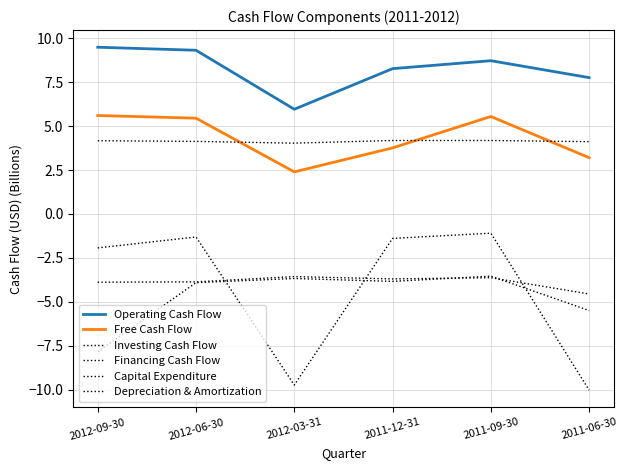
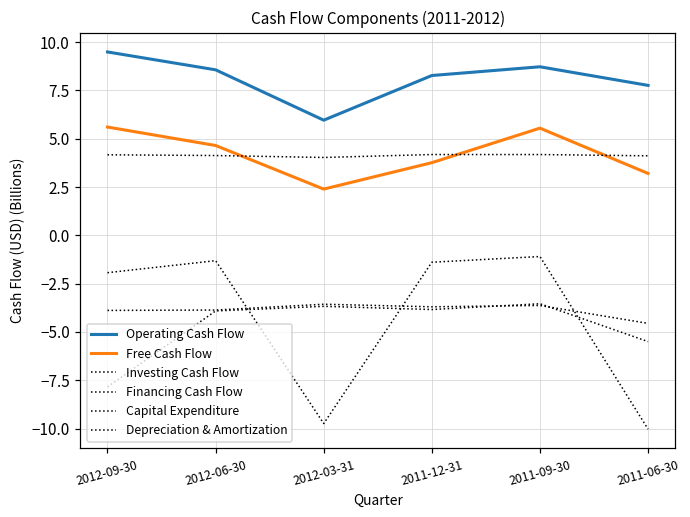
Operating Cash Flow, 2012-06-30: 9.3 -> 8.6
Free Cash Flow, 2012-06-30: 5.4 -> 4.6
